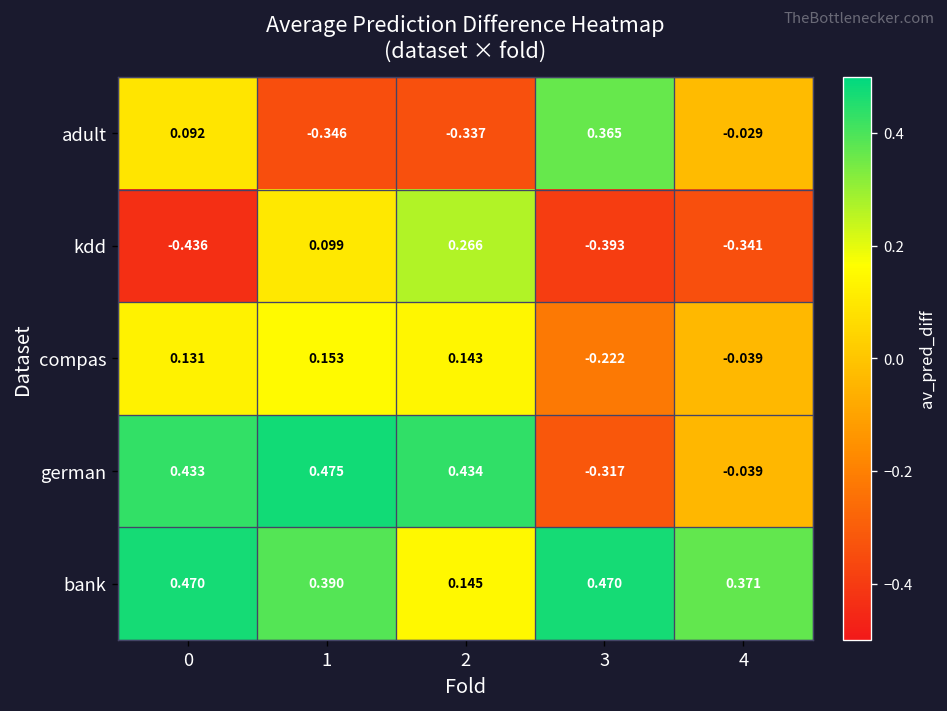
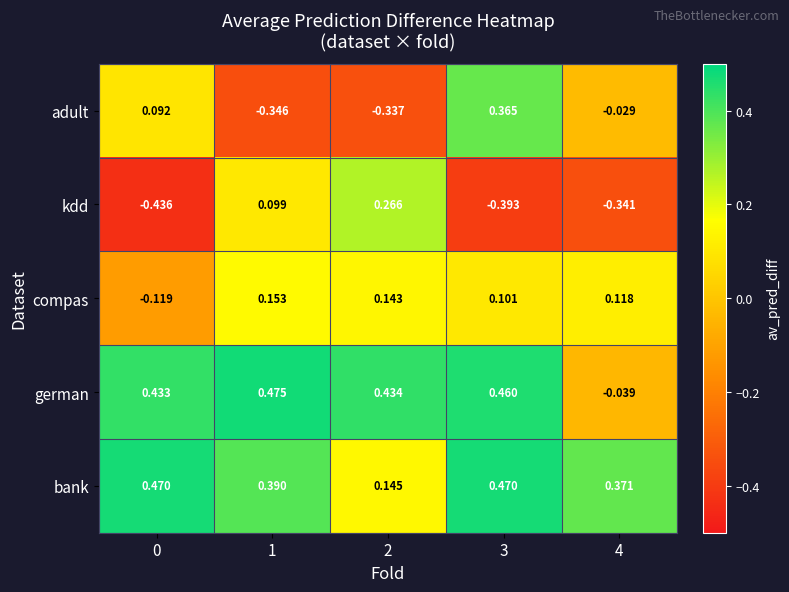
compas, 0: 0.131 -> -0.119
compas, 3: -0.222 -> 0.101
compas, 4: -0.039 -> 0.118
german, 3: -0.317 -> 0.460
